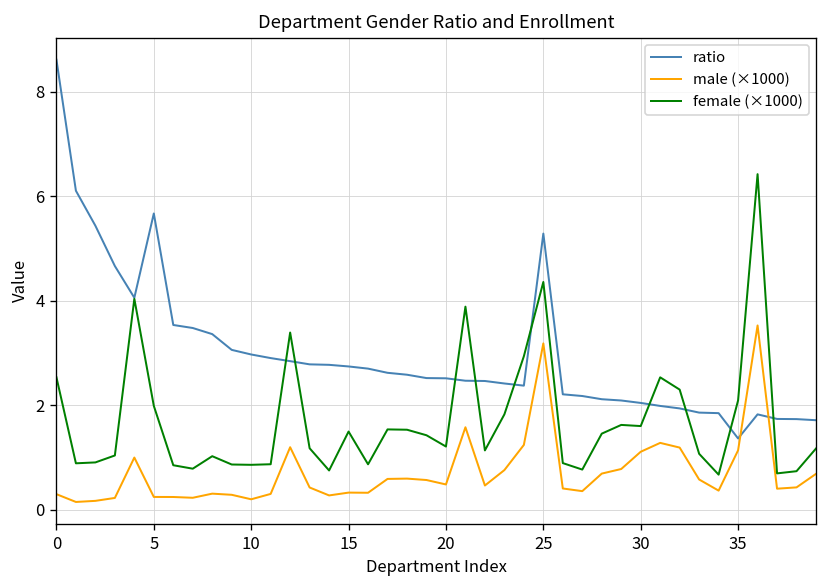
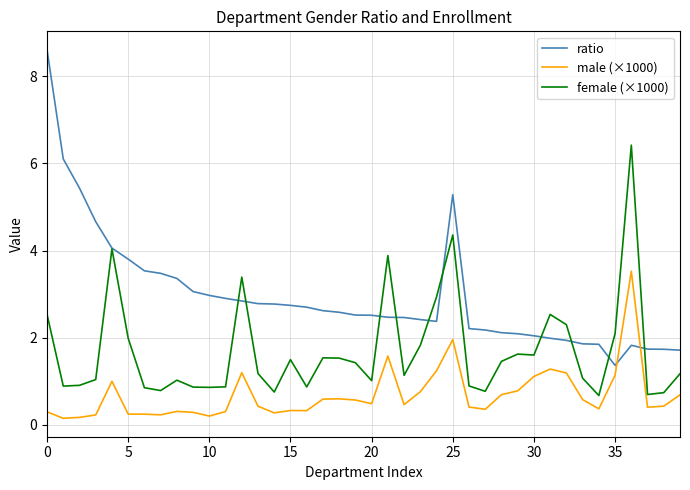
ratio, 5: 5.7 -> 3.8
female (×1000), 20: 1.2 -> 1.0
male (×1000), 25: 3.2 -> 2.0
